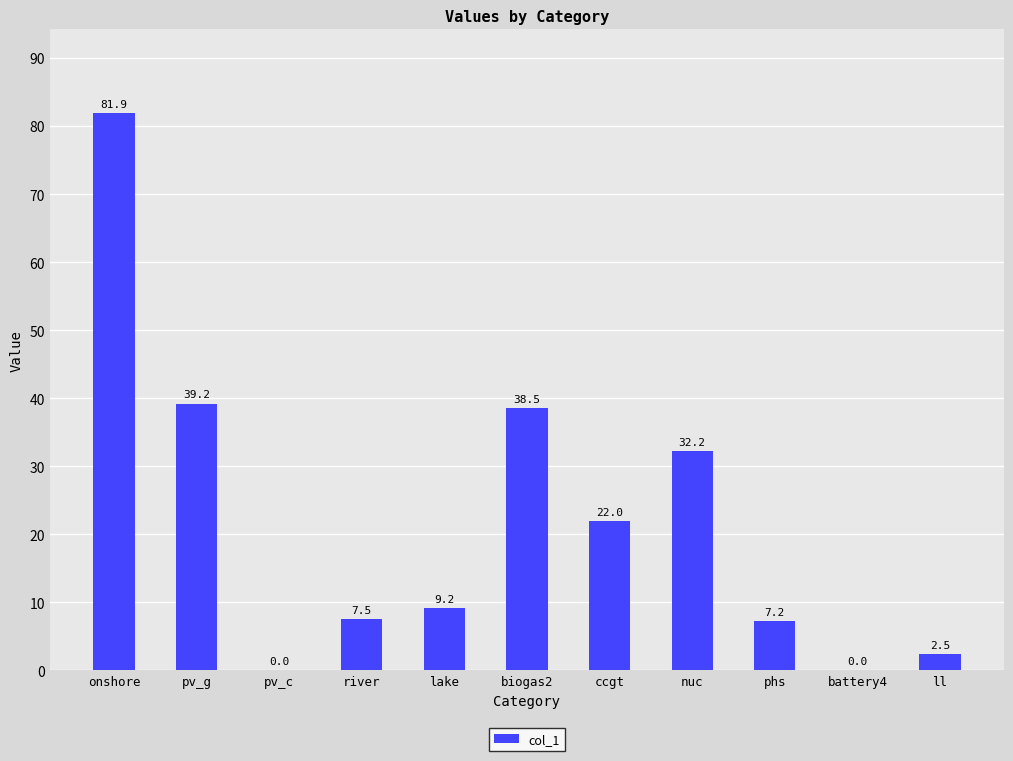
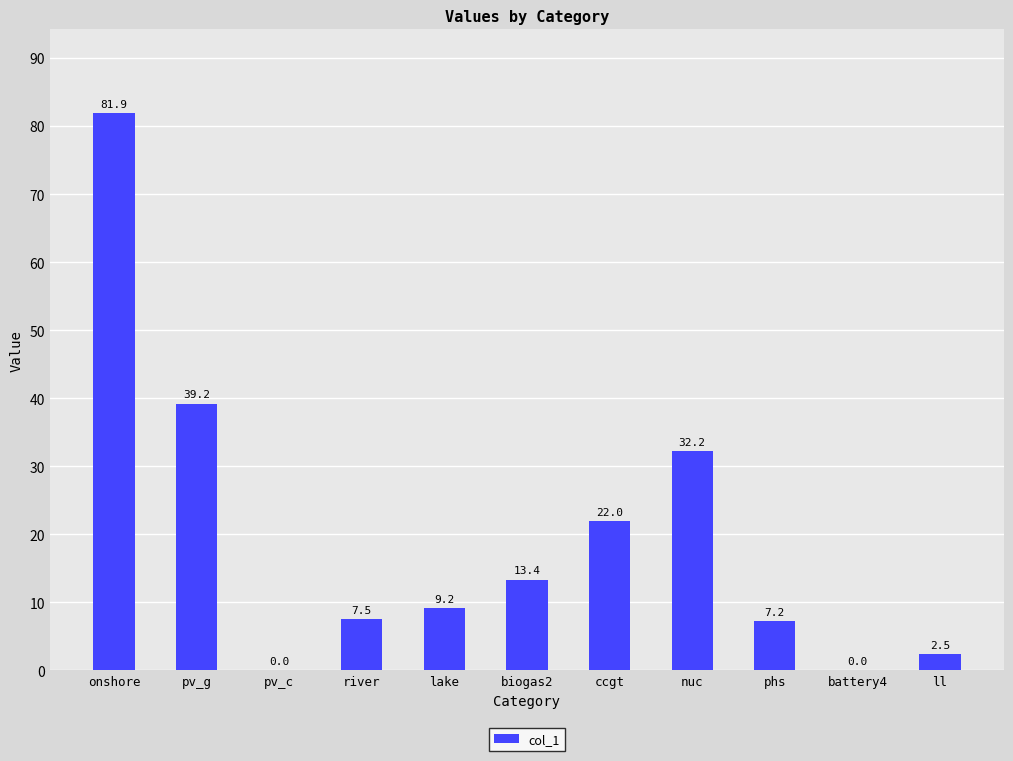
biogas2: 38.5 -> 13.4
